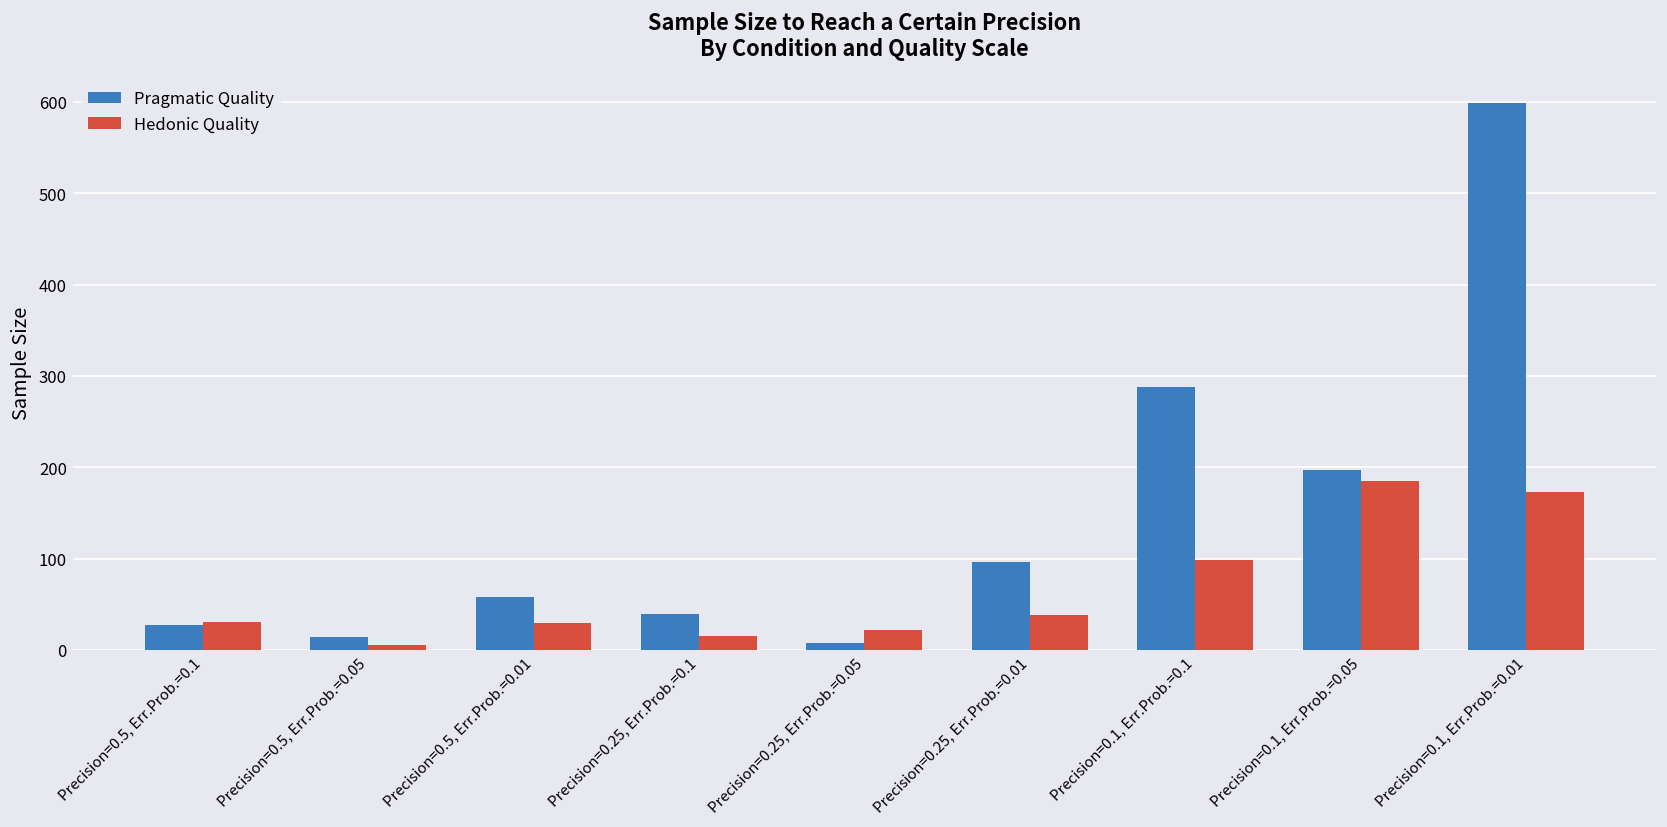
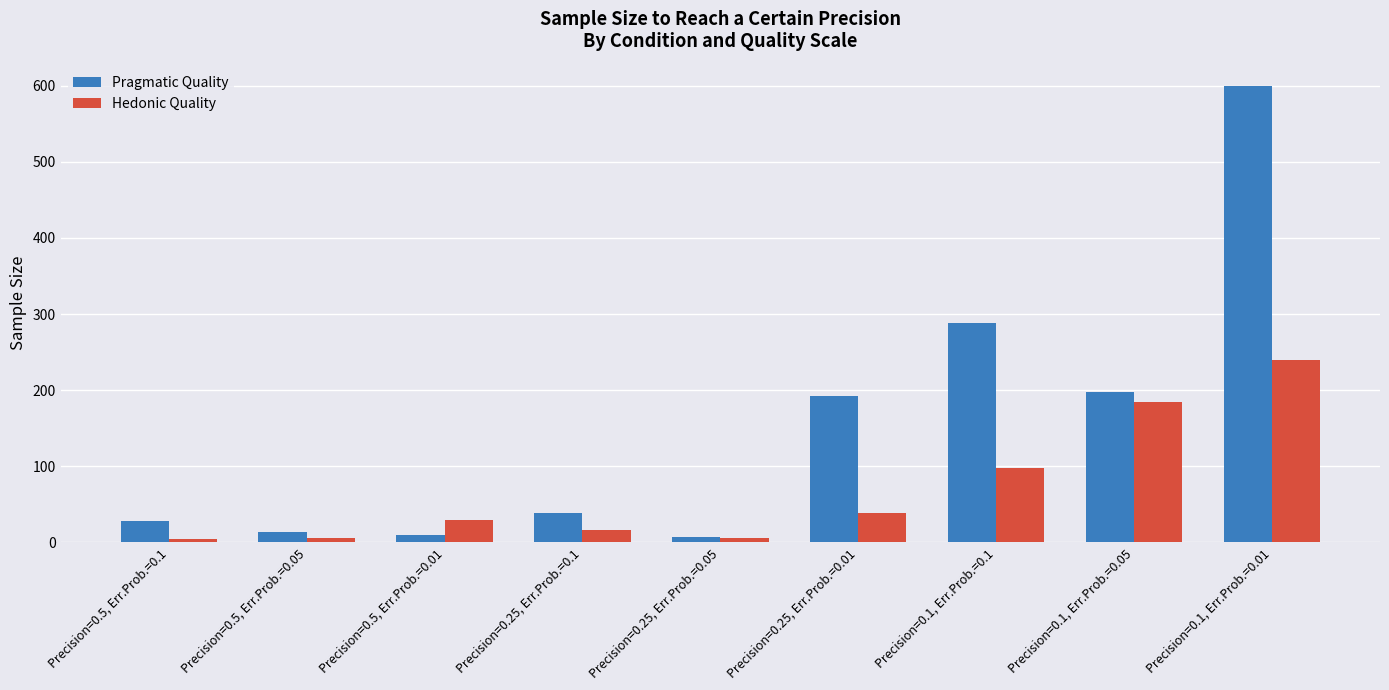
Hedonic Quality, Precision=0.5, Err.Prob.=0.1: 30 -> 0
Pragmatic Quality, Precision=0.5, Err.Prob.=0.01: 60 -> 10
Hedonic Quality, Precision=0.25, Err.Prob.=0.05: 20 -> 10
Pragmatic Quality, Precision=0.25, Err.Prob.=0.01: 100 -> 190
Hedonic Quality, Precision=0.1, Err.Prob.=0.01: 170 -> 240
